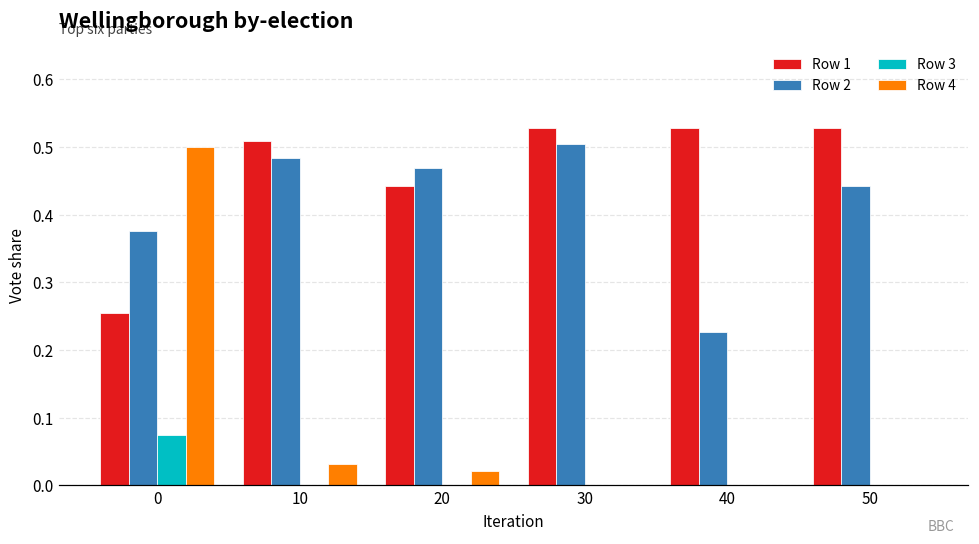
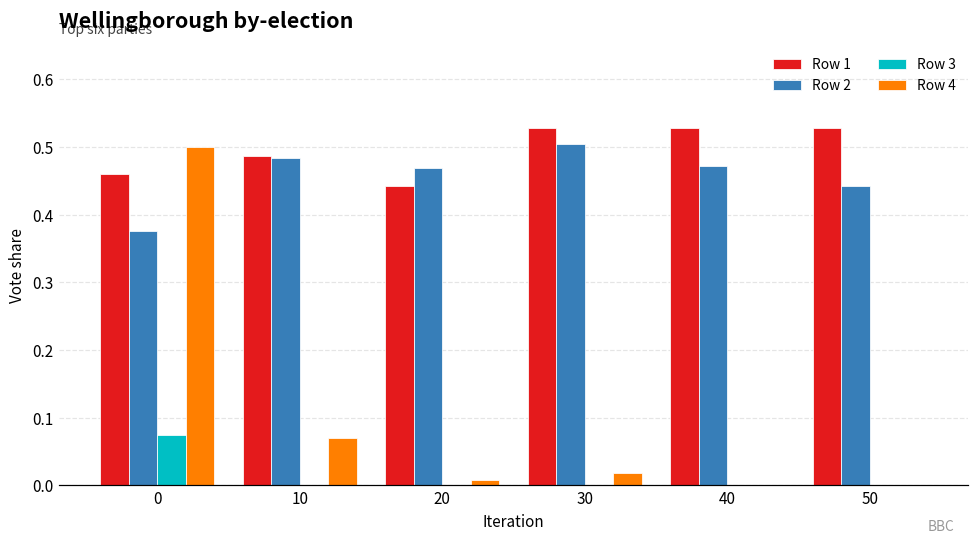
Row 1, 0: 0.25 -> 0.46
Row 1, 10: 0.51 -> 0.49
Row 4, 10: 0.03 -> 0.07
Row 4, 20: 0.02 -> 0.01
Row 4, 30: 0.00 -> 0.02
Row 2, 40: 0.23 -> 0.47
